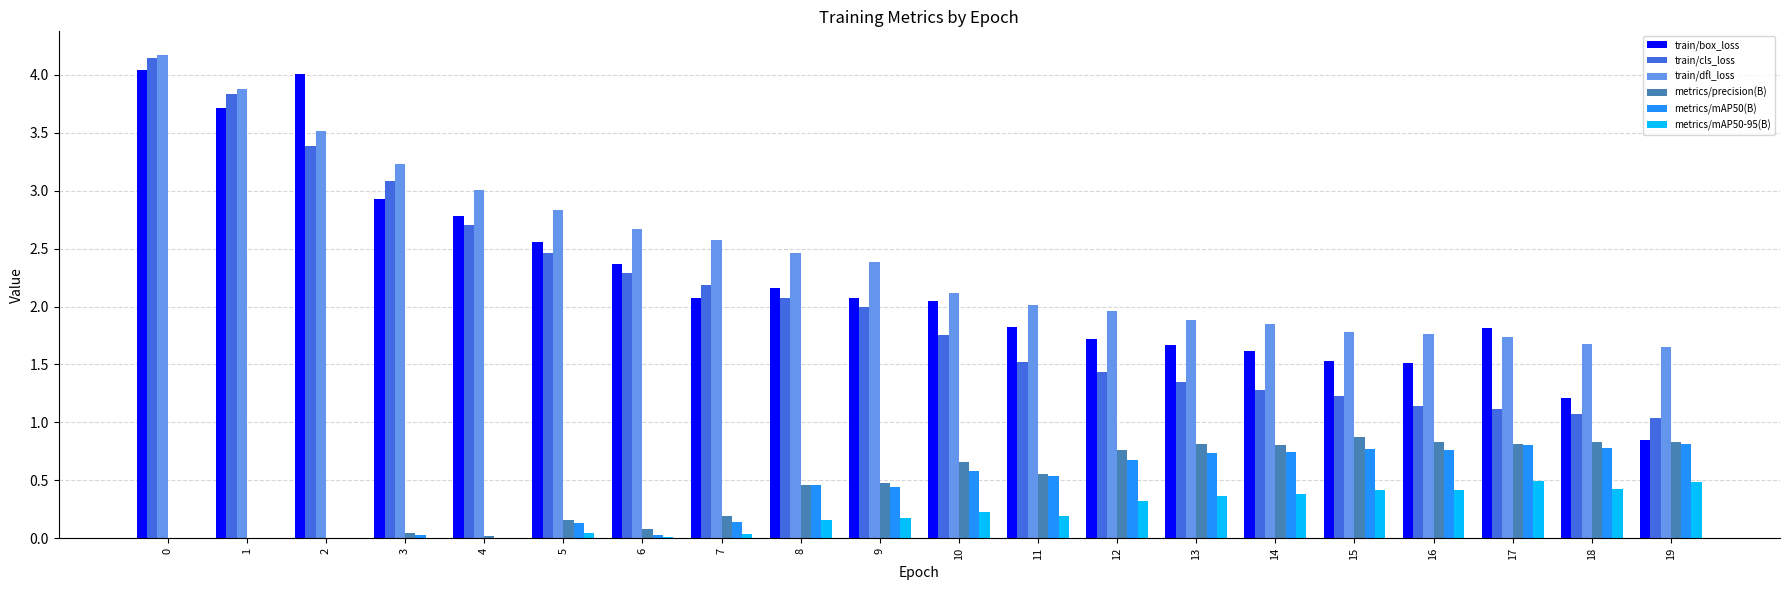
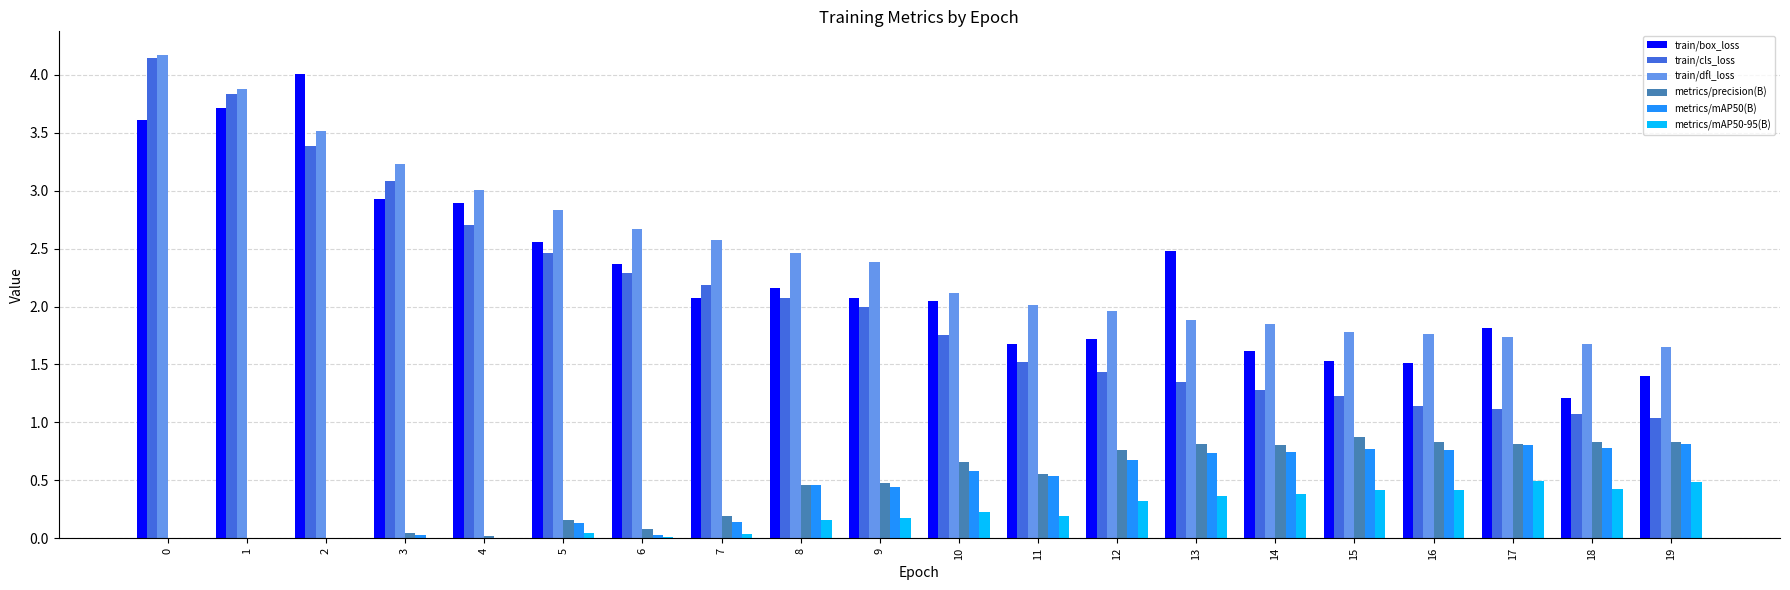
train/box_loss, 0: 4.04 -> 3.61
train/box_loss, 4: 2.78 -> 2.90
train/box_loss, 11: 1.82 -> 1.68
train/box_loss, 13: 1.66 -> 2.48
train/box_loss, 19: 0.85 -> 1.40
